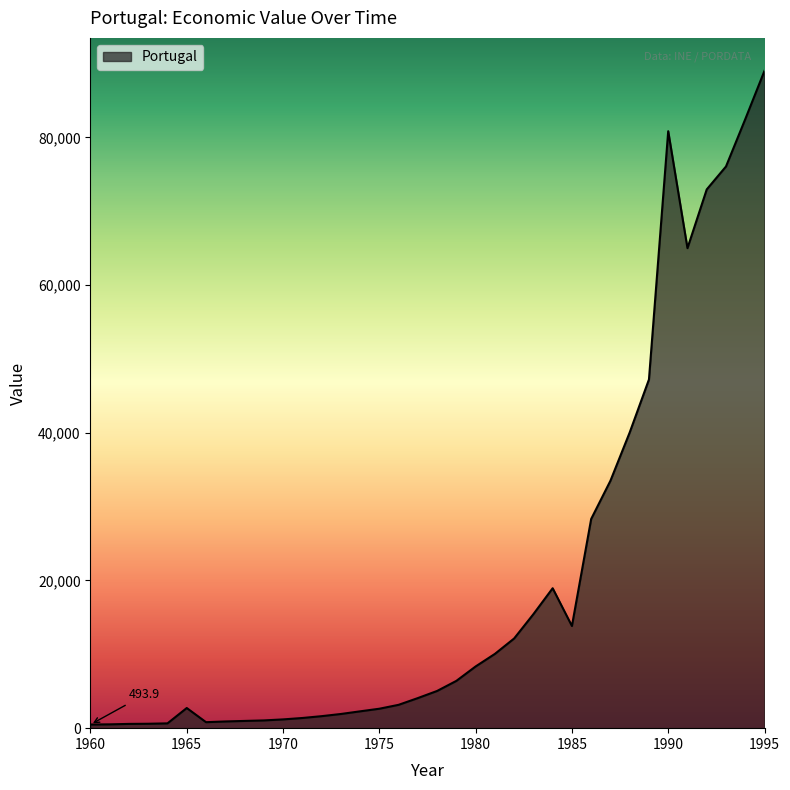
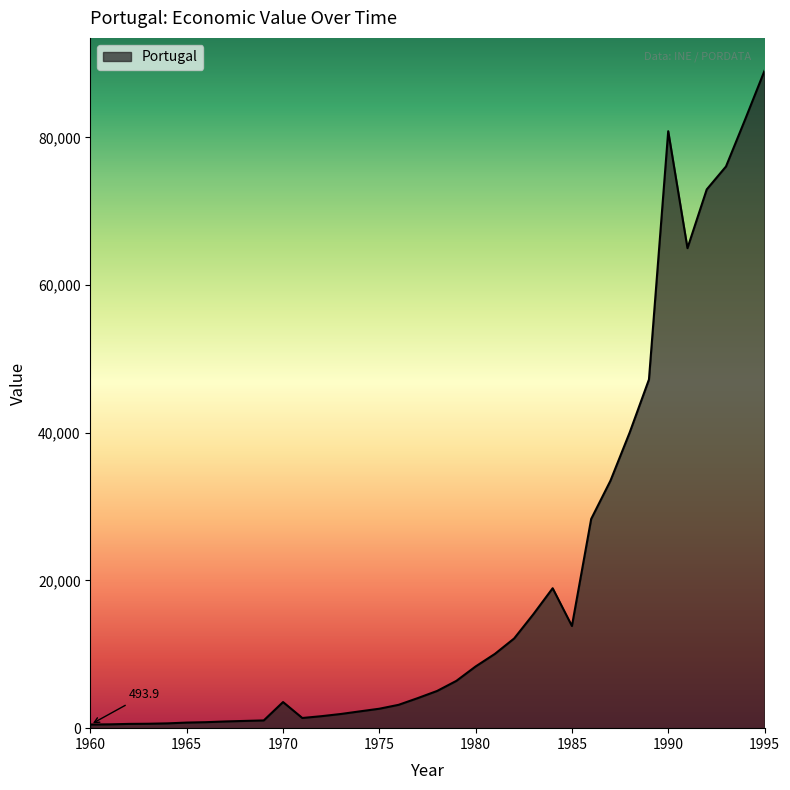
1965: 3,000 -> 1,000
1970: 1,000 -> 4,000
